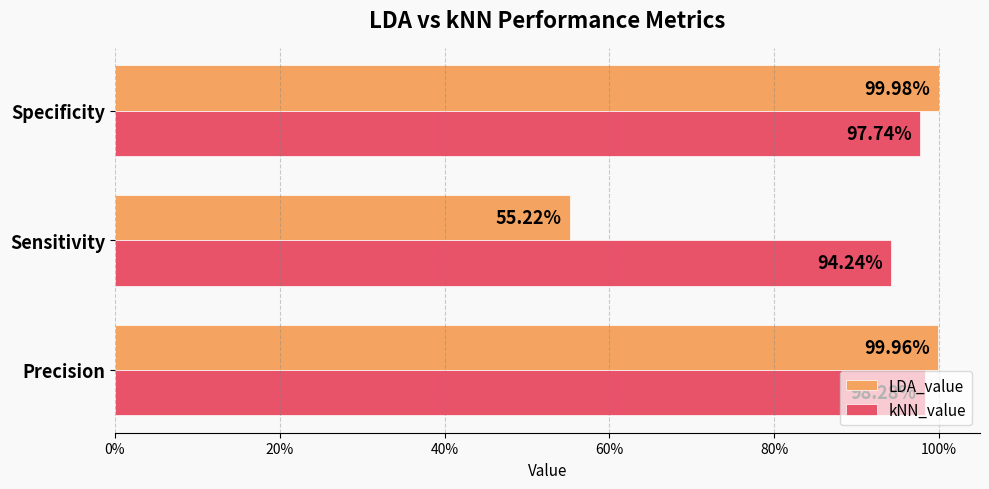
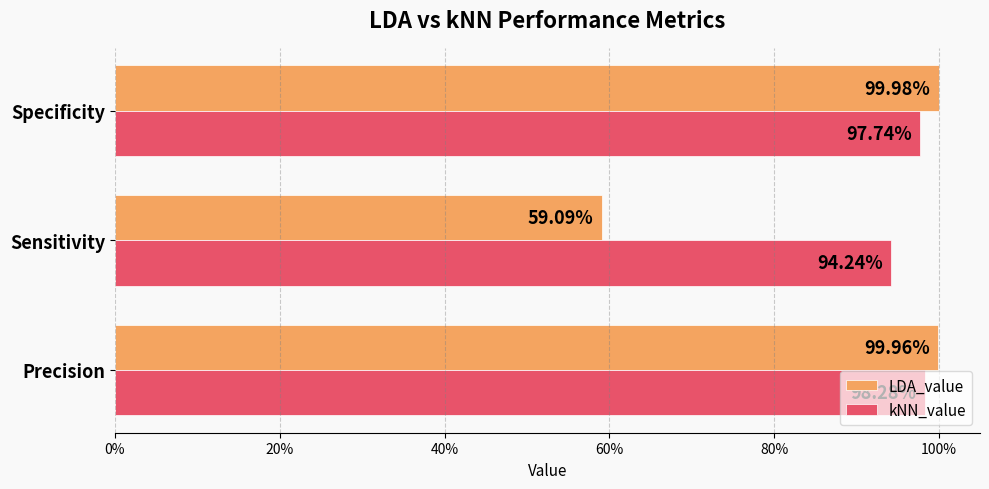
LDA_value, Sensitivity: 55.22% -> 59.09%
